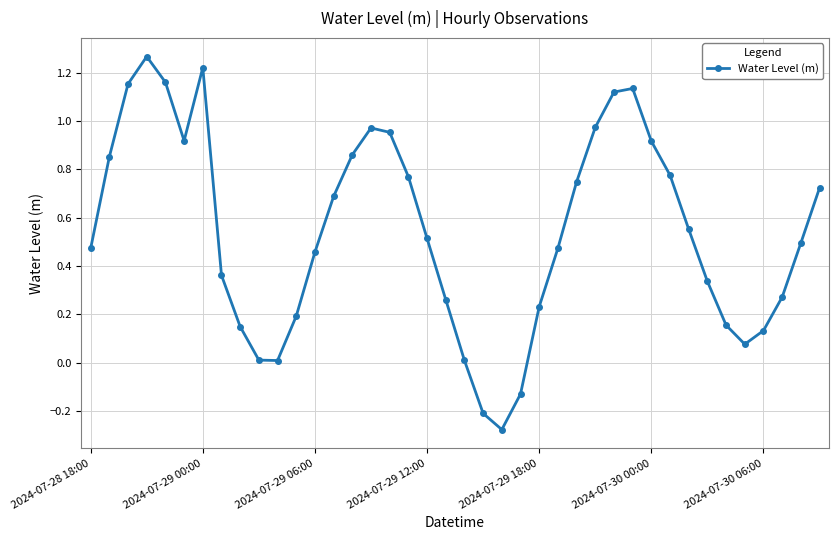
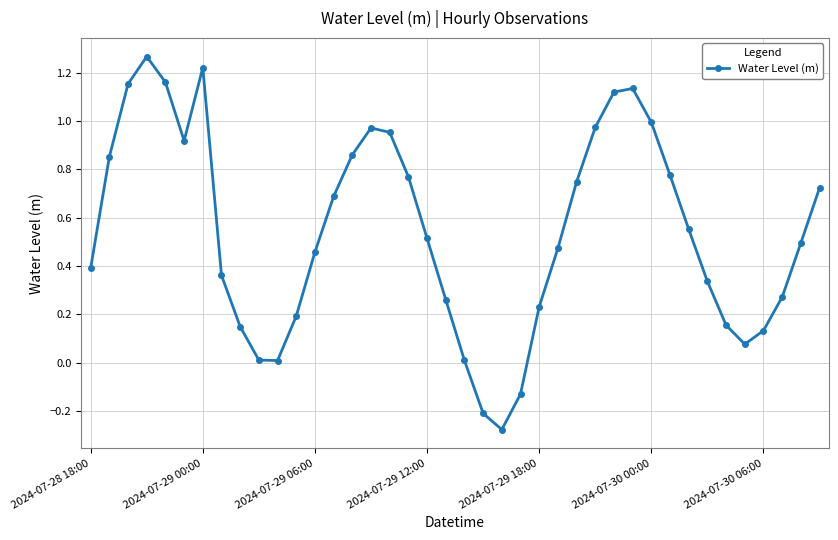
2024-07-28 18:00: 0.47 -> 0.39
2024-07-30 00:00: 0.92 -> 0.99
